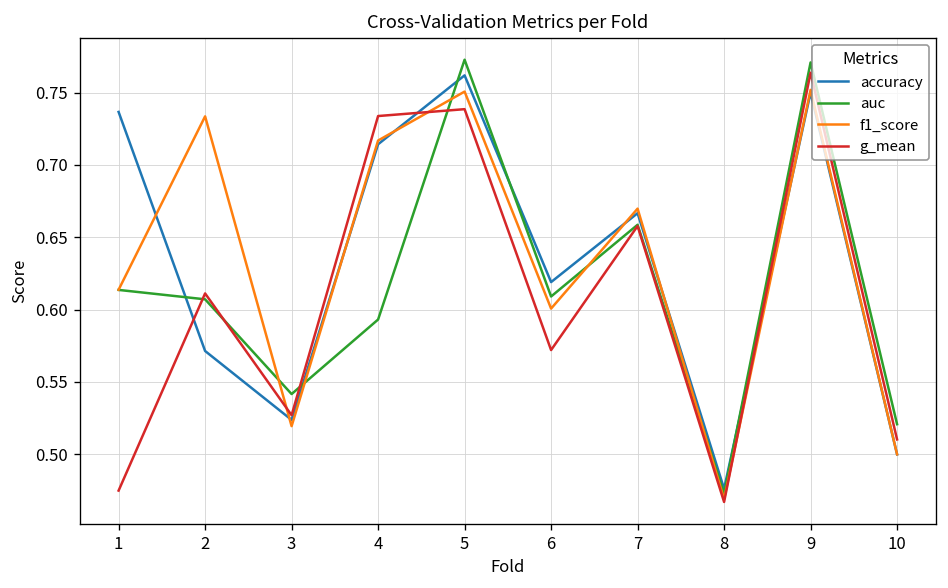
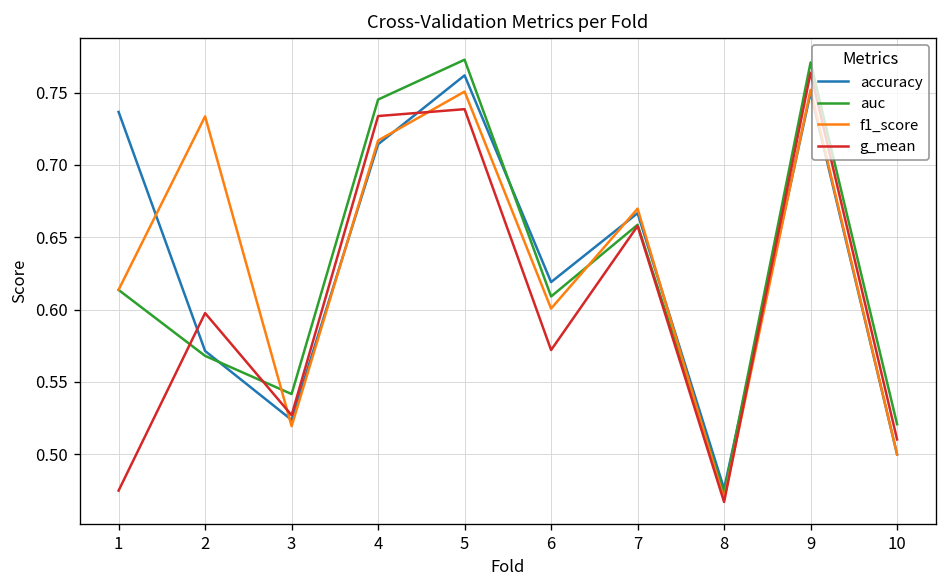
auc, 2: 0.607 -> 0.568
g_mean, 2: 0.611 -> 0.598
auc, 4: 0.593 -> 0.745
